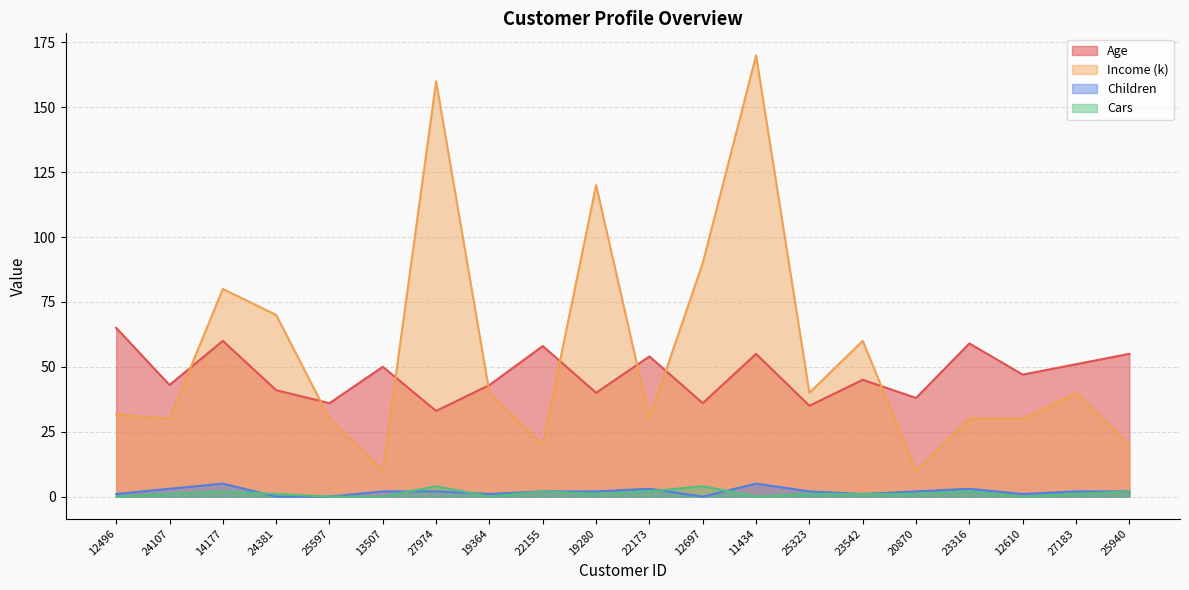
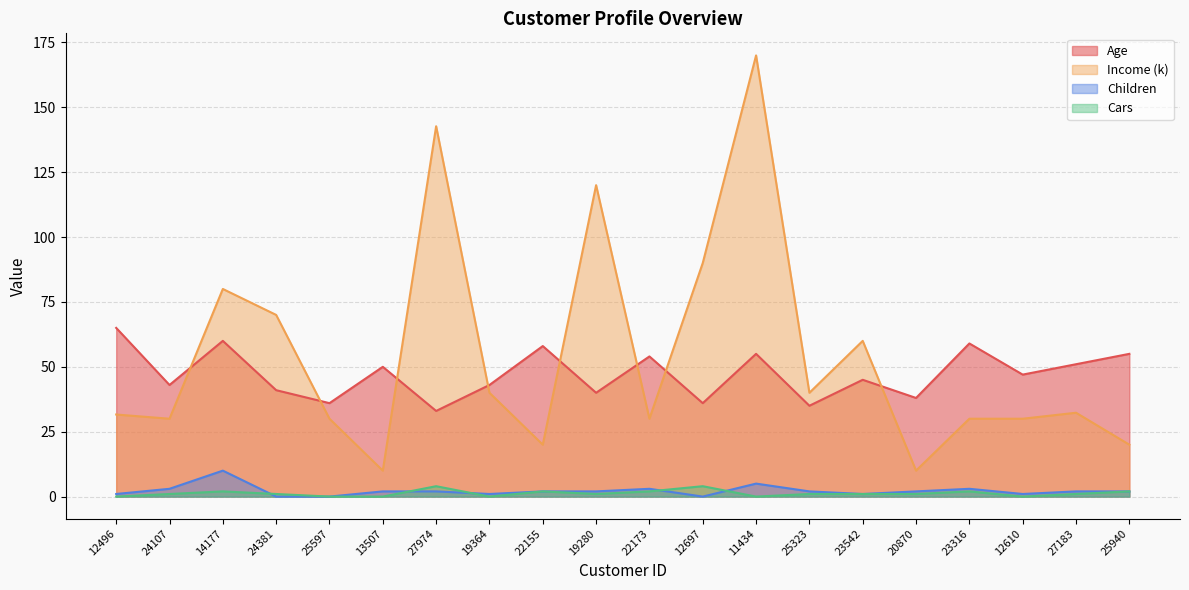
Children, 14177: 5 -> 10
Income (k), 27974: 160 -> 143
Income (k), 27183: 40 -> 32
